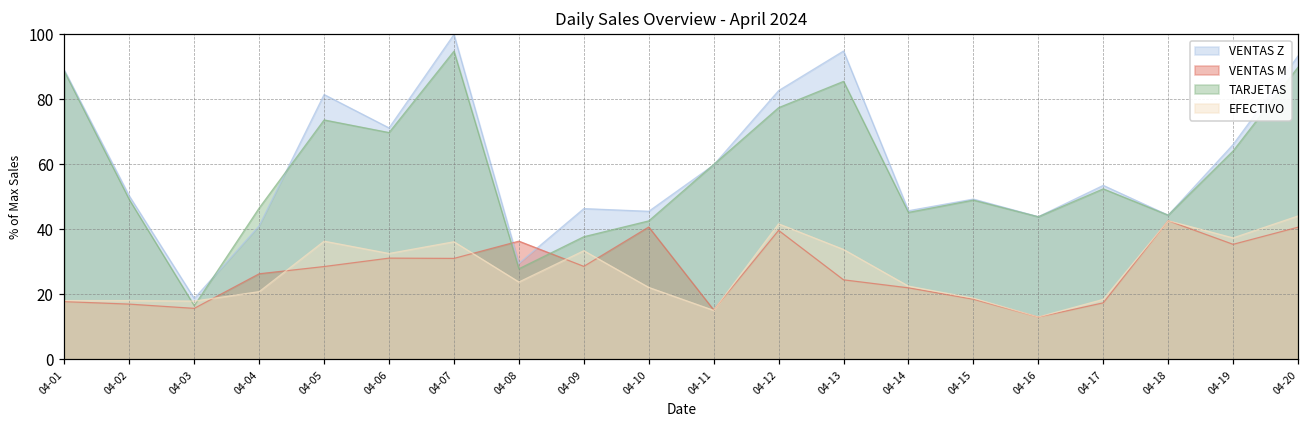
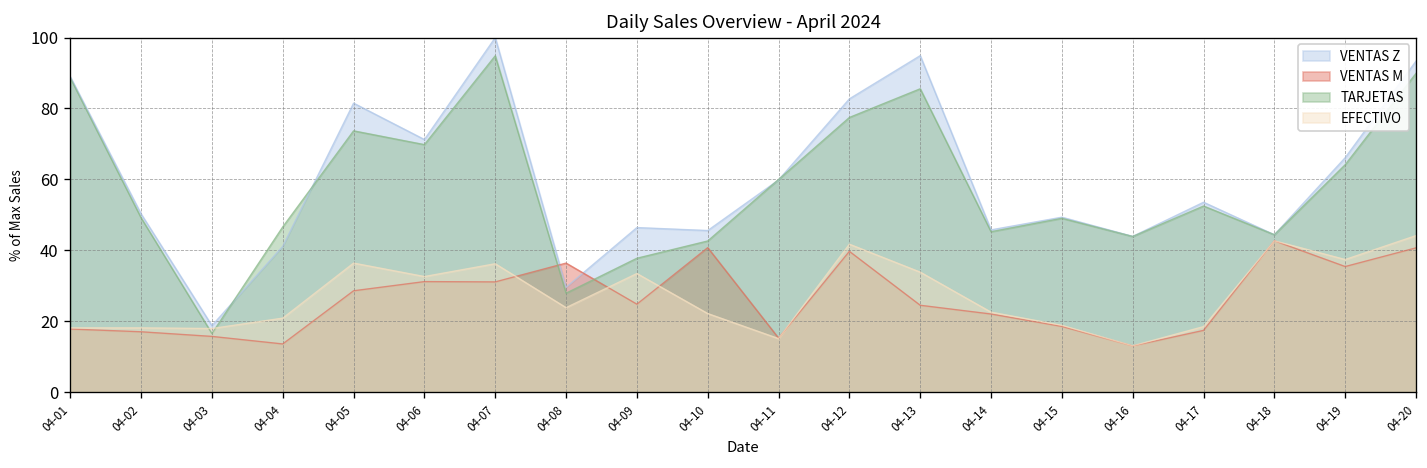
VENTAS M, 04-04: 26 -> 14
VENTAS M, 04-09: 29 -> 25
